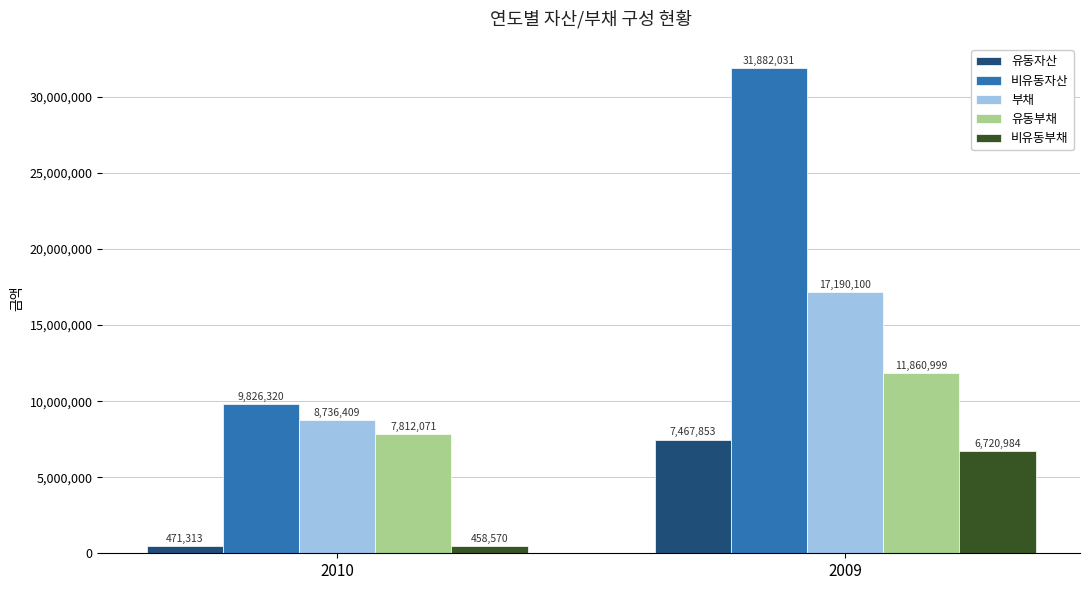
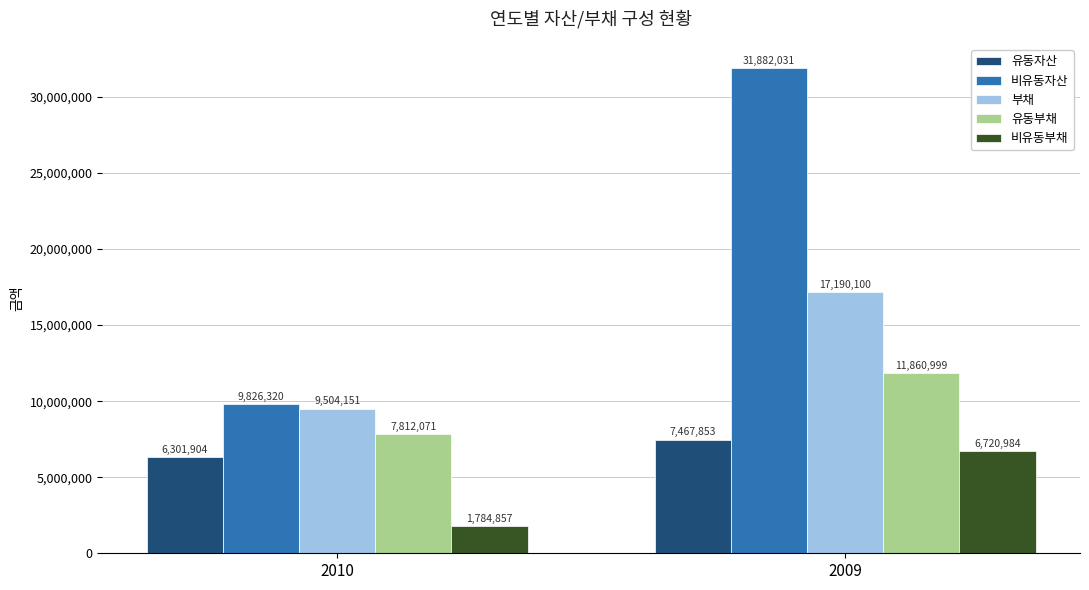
유동자산, 2010: 471,313 -> 6,301,904
부채, 2010: 8,736,409 -> 9,504,151
비유동부채, 2010: 458,570 -> 1,784,857
